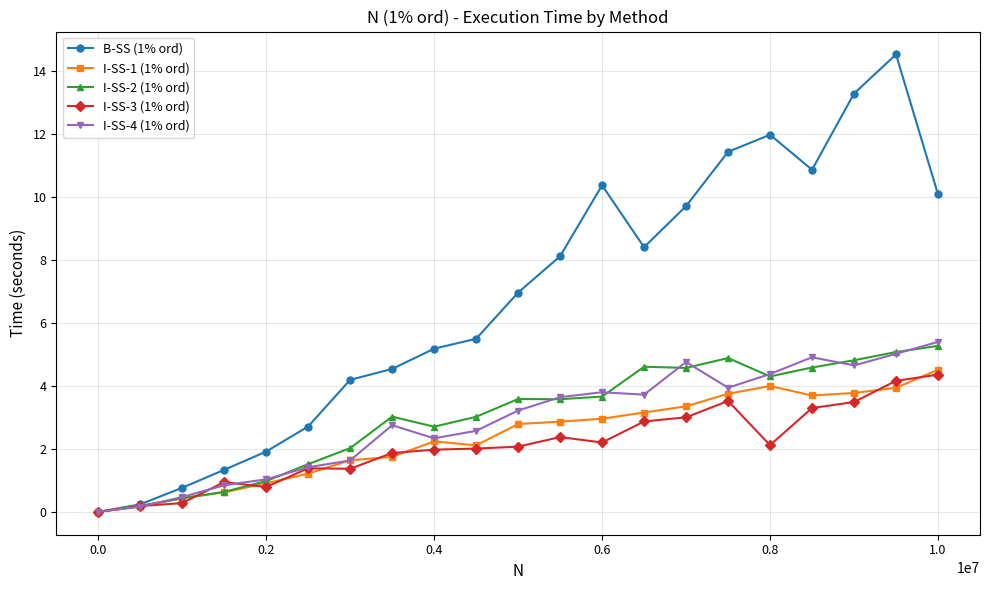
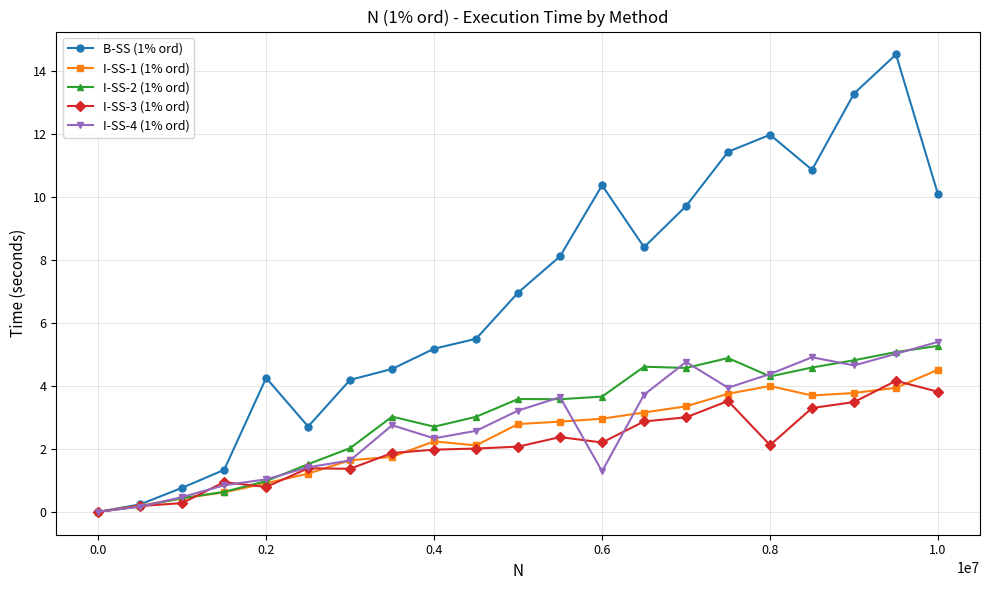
B-SS (1% ord), 0.2: 1.9 -> 4.3
I-SS-4 (1% ord), 0.6: 3.8 -> 1.3
I-SS-3 (1% ord), 1.0: 4.4 -> 3.8
